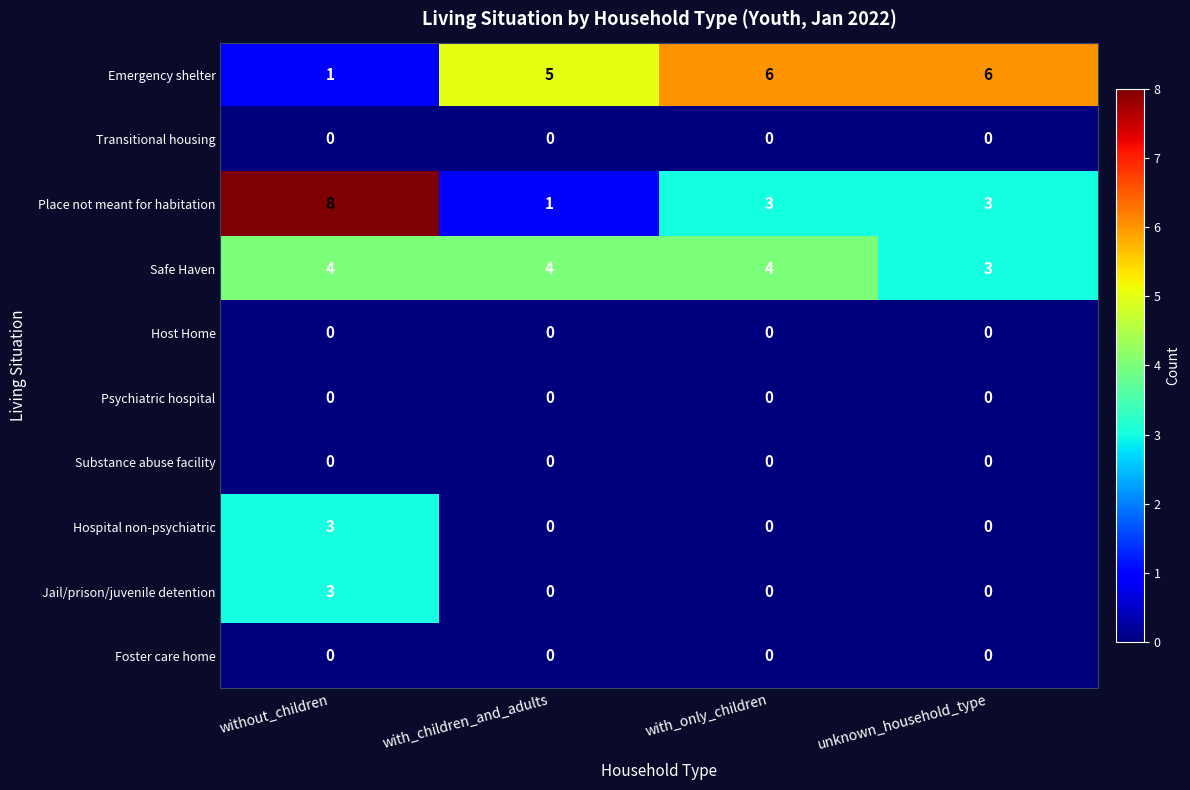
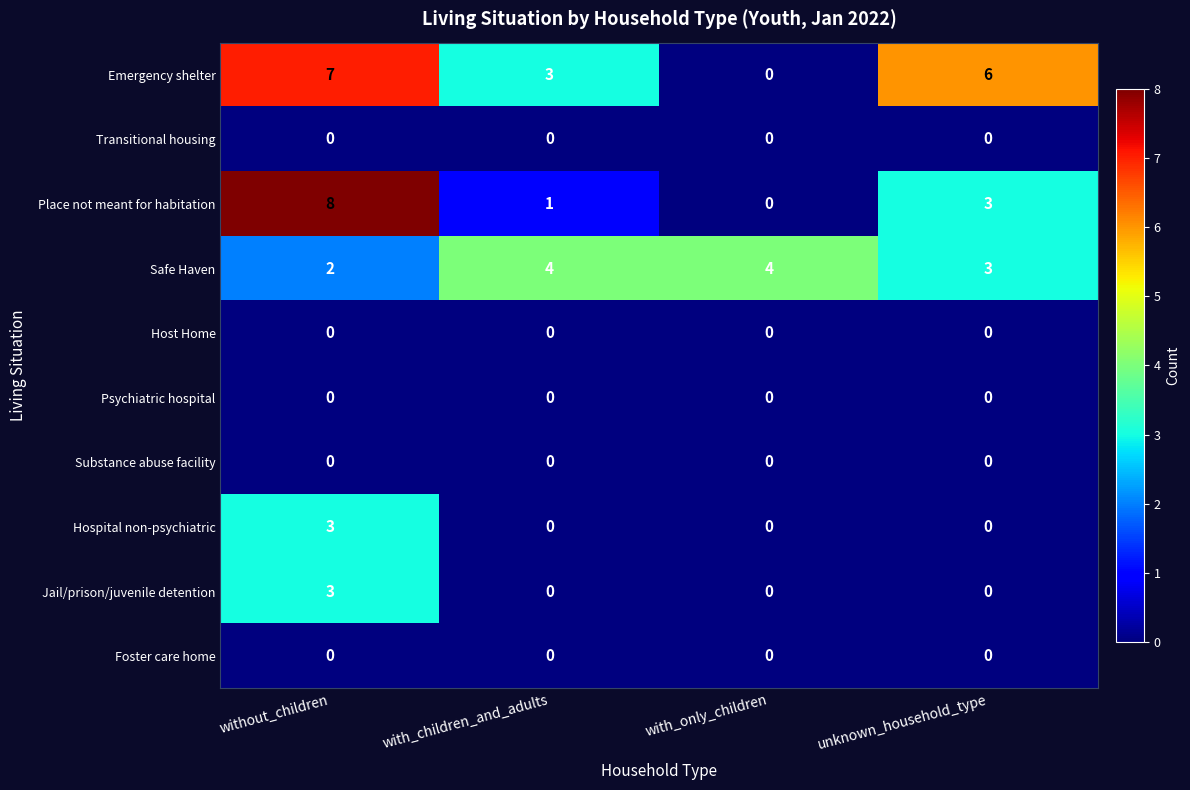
Emergency shelter, without_children: 1 -> 7
Emergency shelter, with_children_and_adults: 5 -> 3
Emergency shelter, with_only_children: 6 -> 0
Place not meant for habitation, with_only_children: 3 -> 0
Safe Haven, without_children: 4 -> 2
